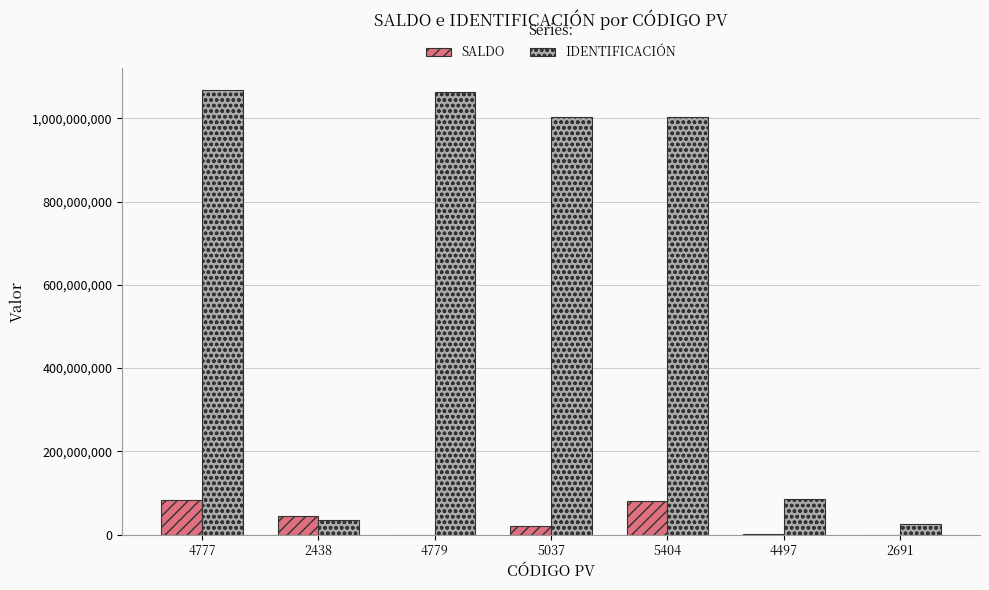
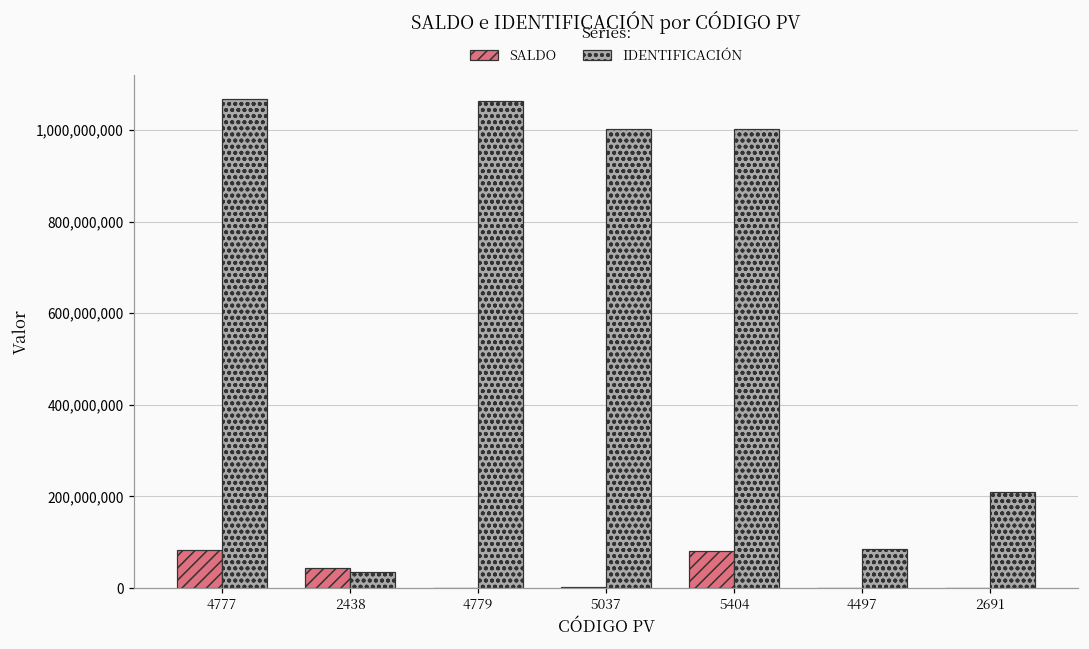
SALDO, 5037: 20,000,000 -> 0
IDENTIFICACIÓN, 2691: 30,000,000 -> 210,000,000
